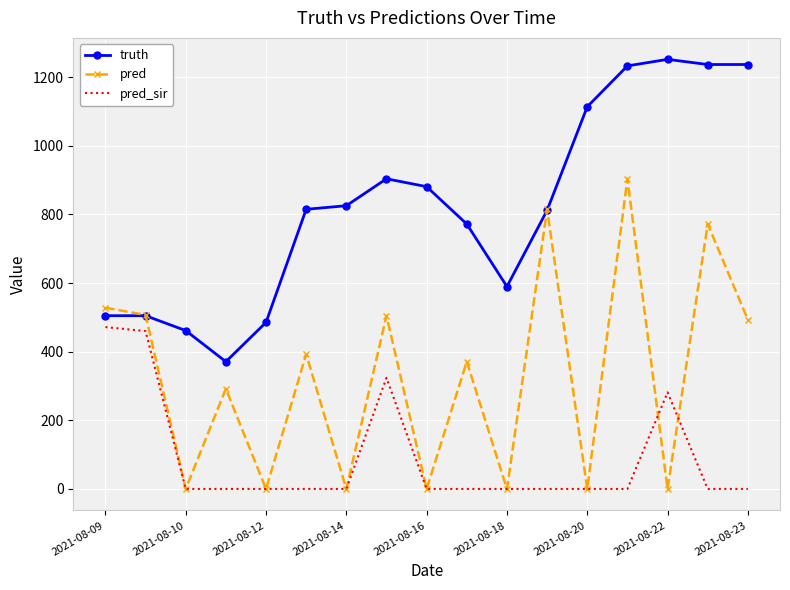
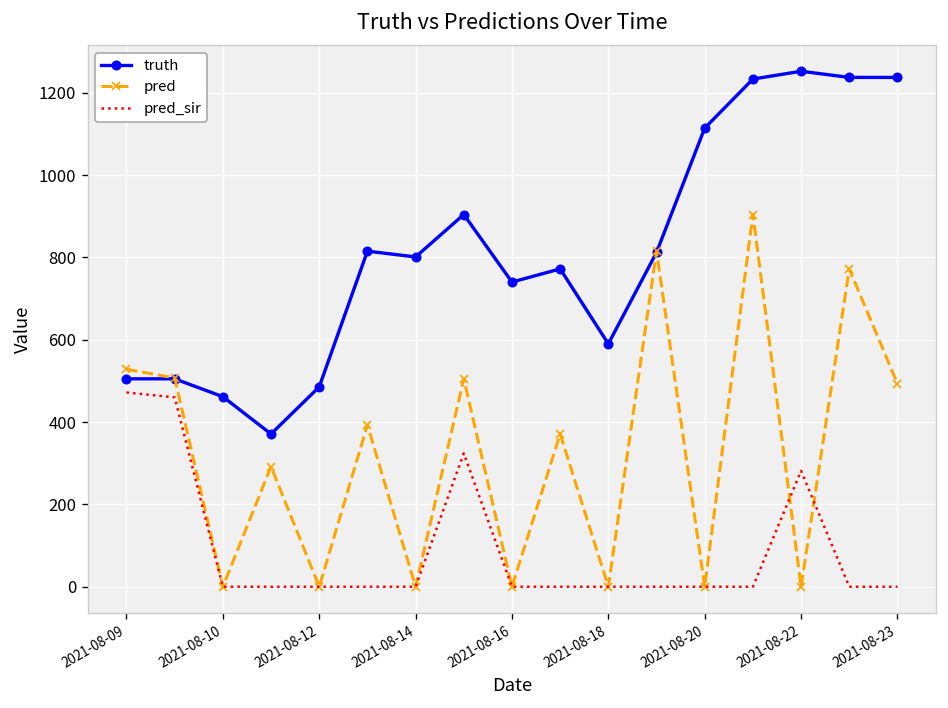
truth, 2021-08-14: 830 -> 800
truth, 2021-08-16: 880 -> 740
